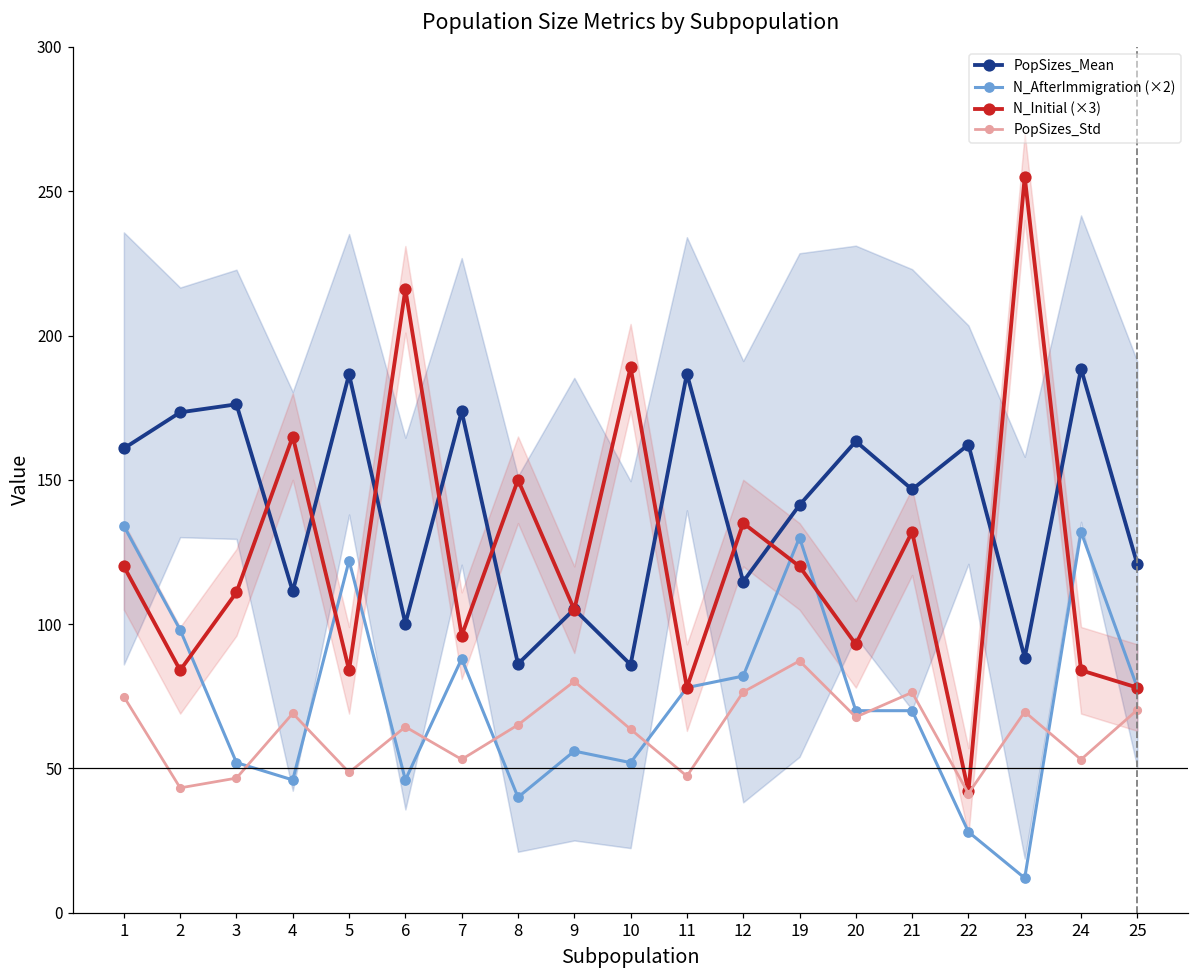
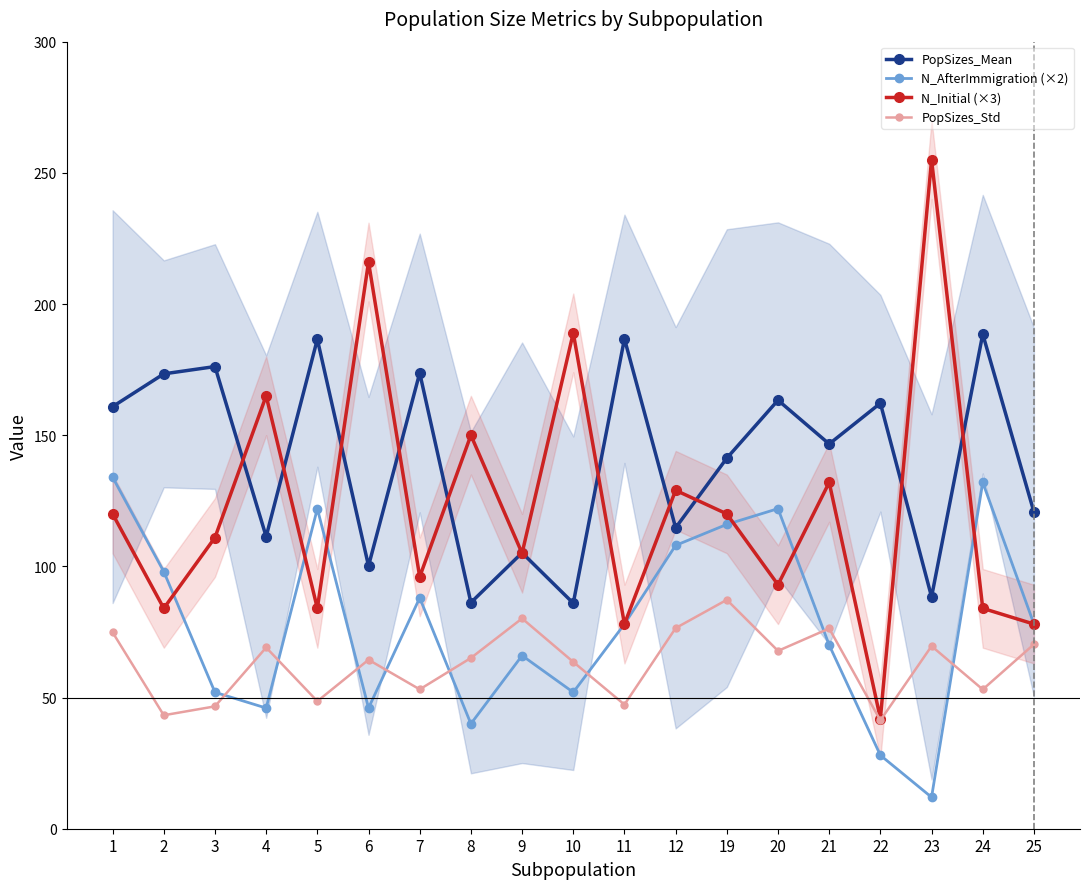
N_AfterImmigration (×2), 9: 56 -> 66
N_AfterImmigration (×2), 12: 82 -> 108
N_Initial (×3), 12: 135 -> 129
N_AfterImmigration (×2), 19: 130 -> 116
N_AfterImmigration (×2), 20: 70 -> 122
